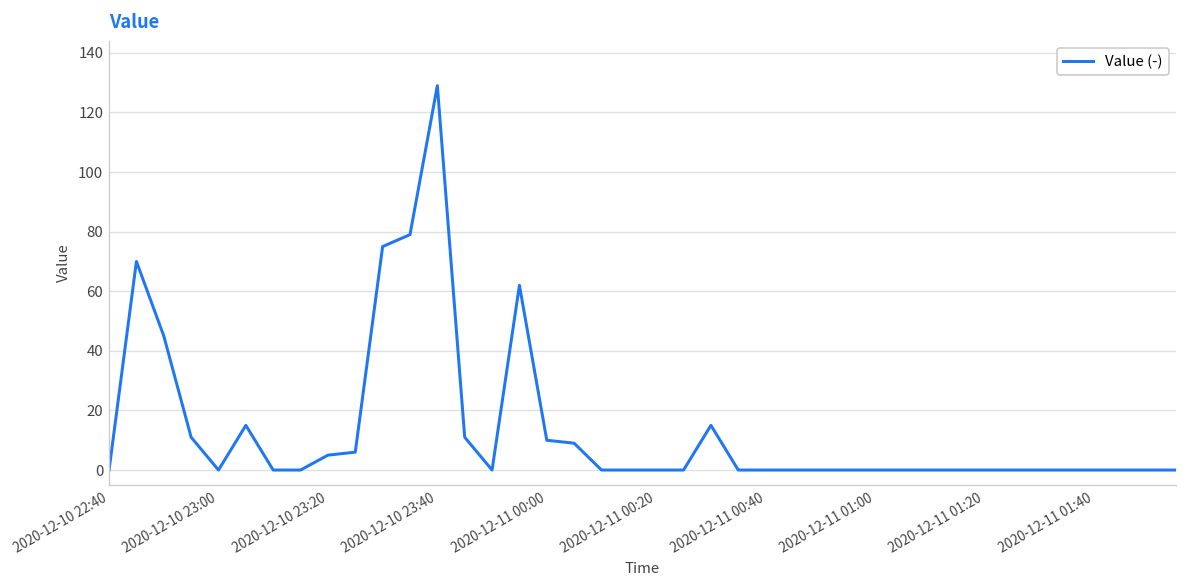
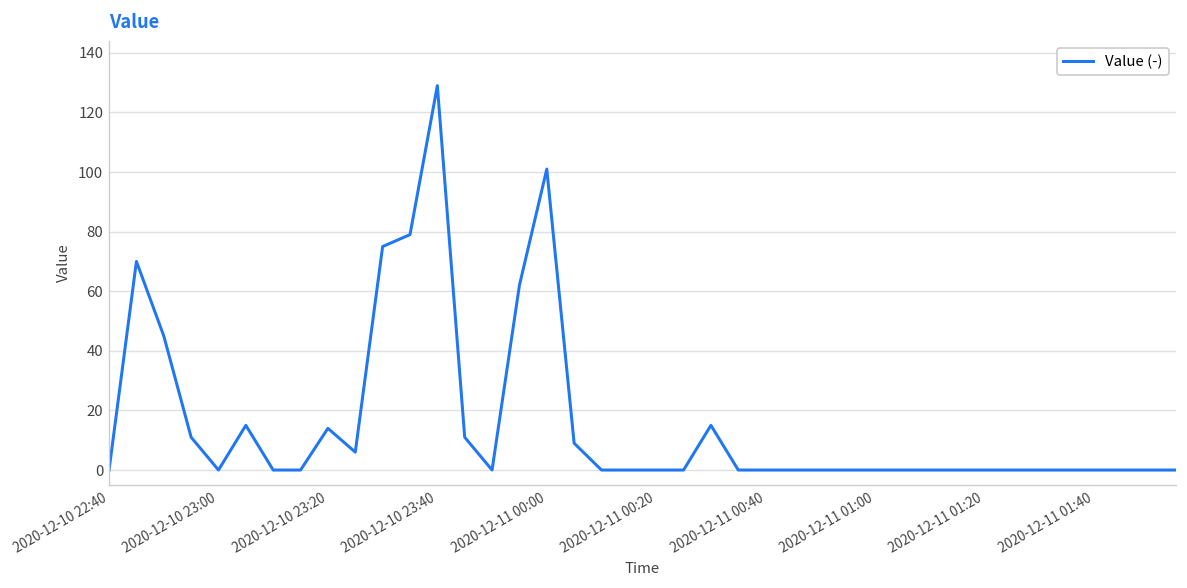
2020-12-10 23:20: 5 -> 14
2020-12-11 00:00: 10 -> 101
